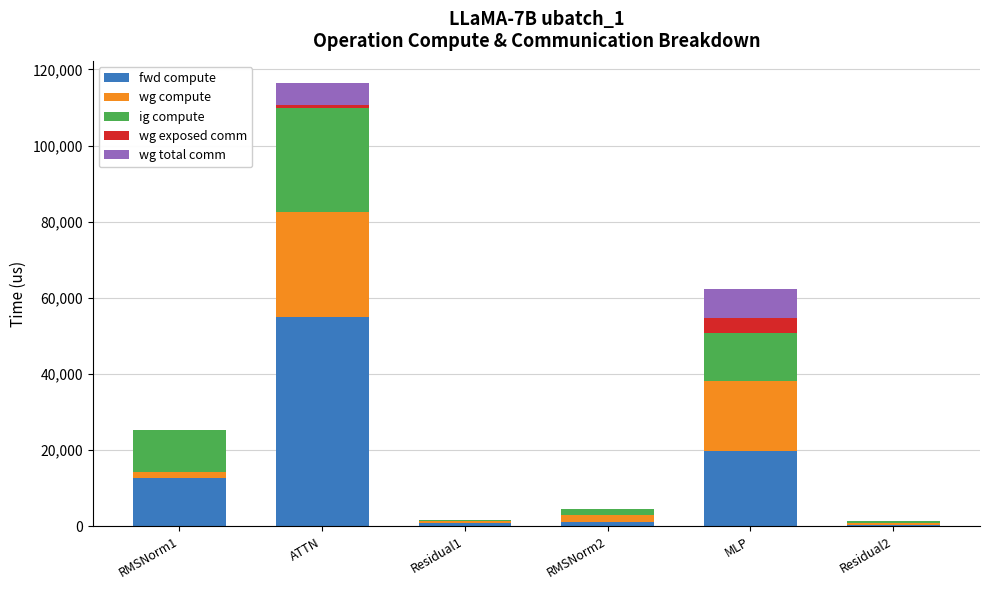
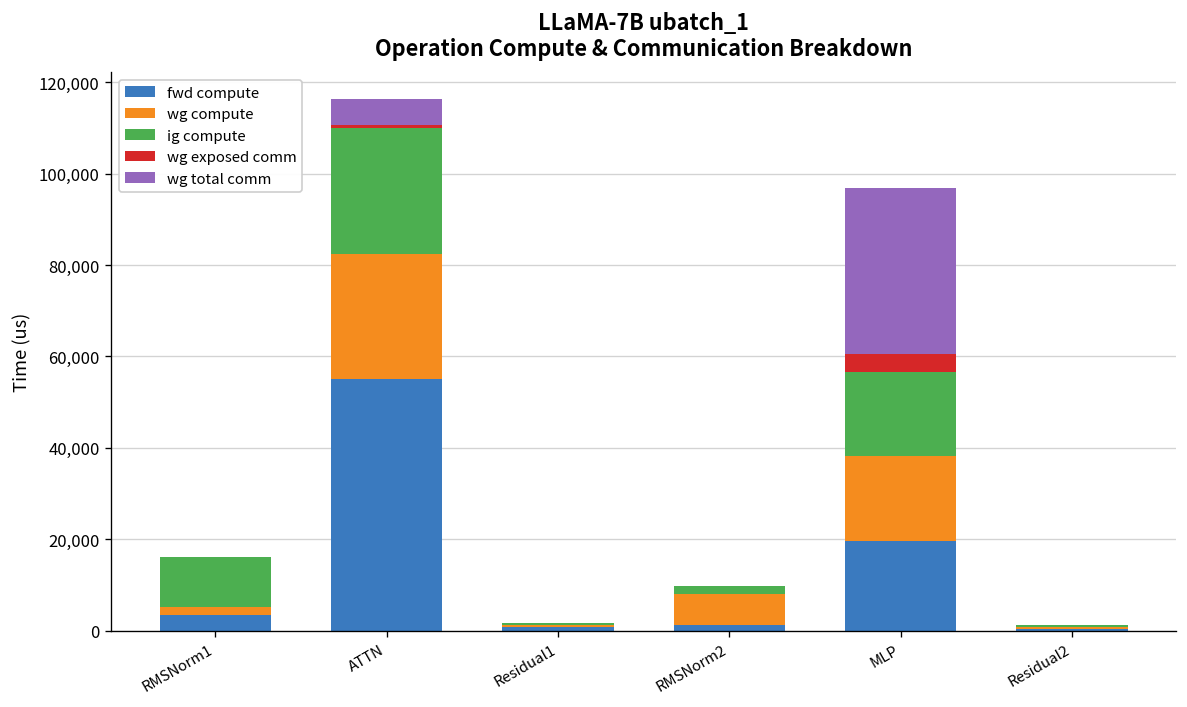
fwd compute, RMSNorm1: 13,000 -> 3,000
wg compute, RMSNorm2: 2,000 -> 7,000
ig compute, MLP: 13,000 -> 19,000
wg total comm, MLP: 8,000 -> 36,000
